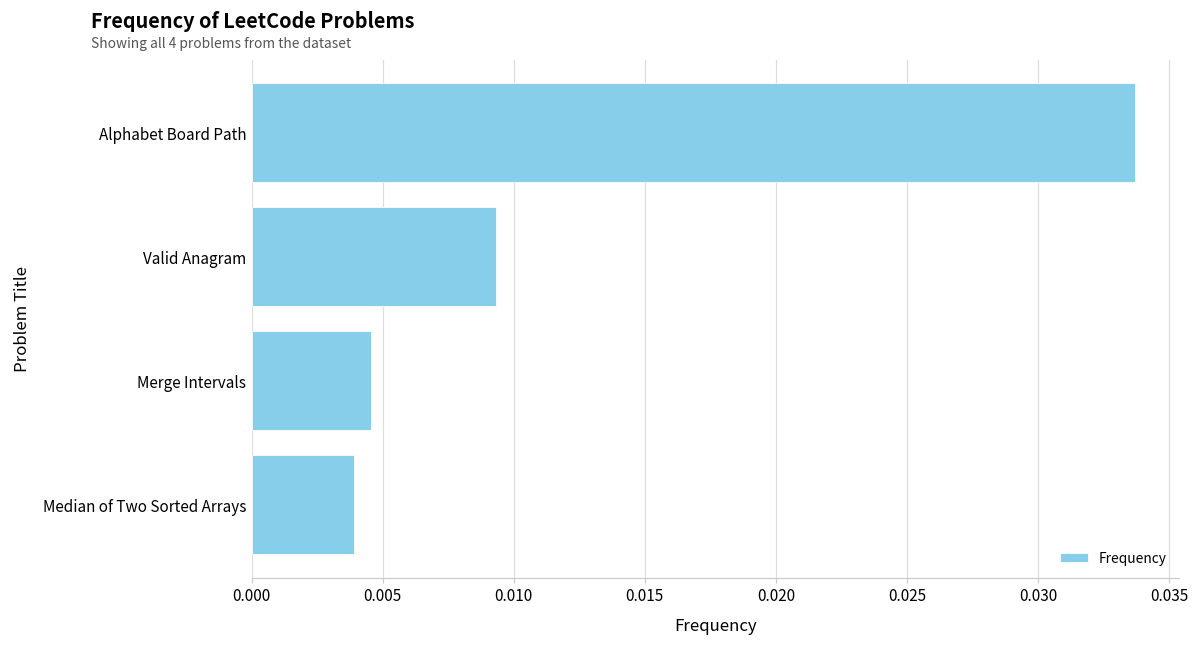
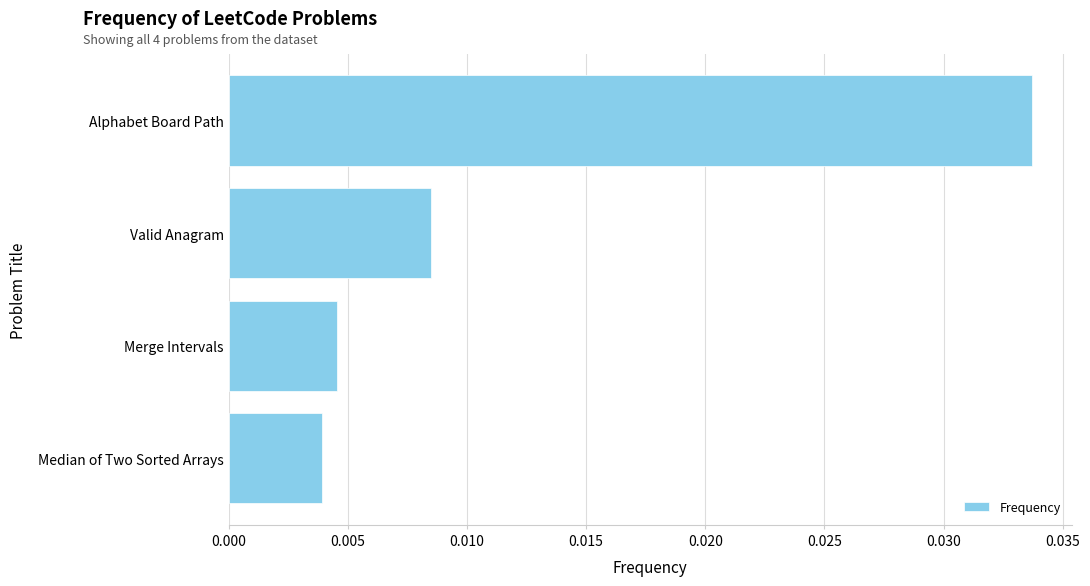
Valid Anagram: 0.0093 -> 0.0085
